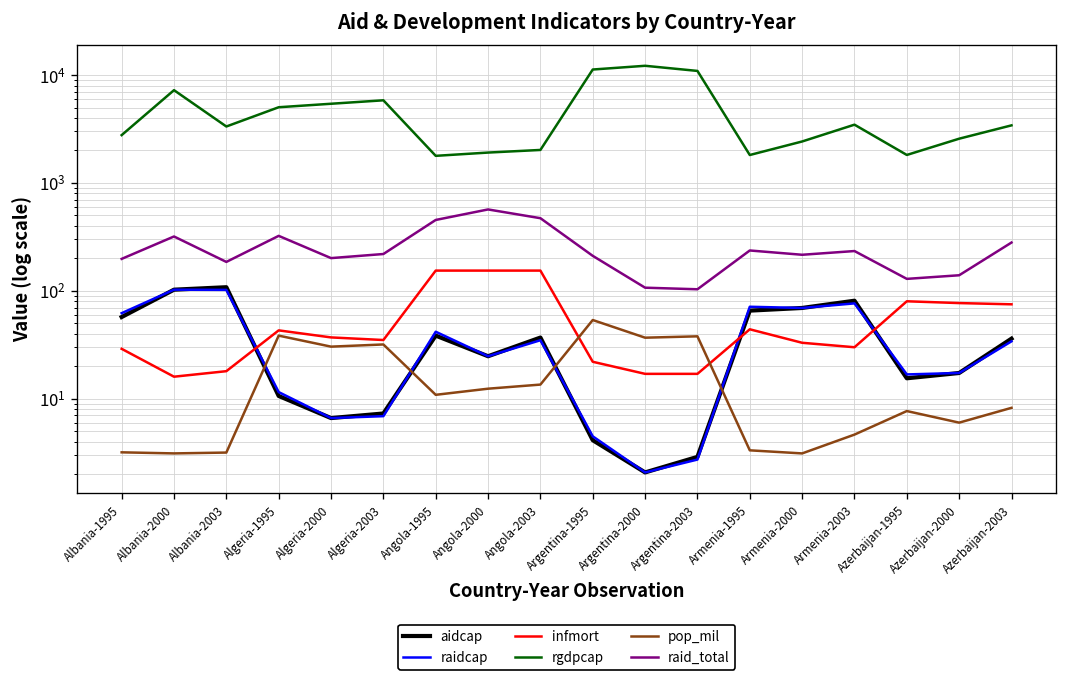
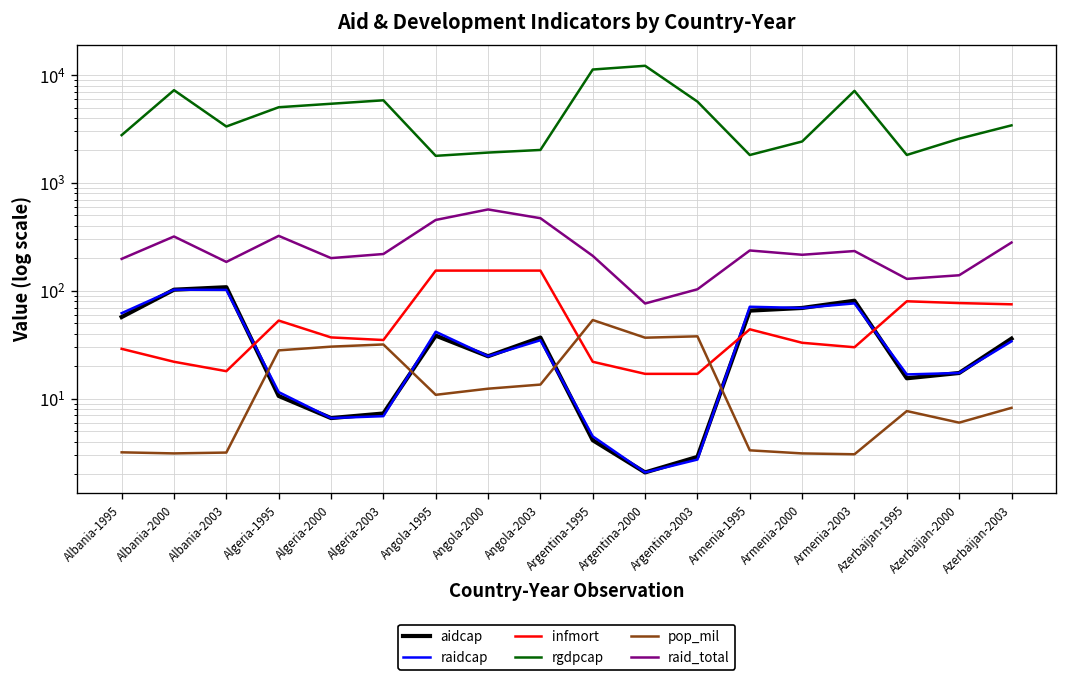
infmort, Albania-2000: 16 -> 22
infmort, Algeria-1995: 40 -> 50
pop_mil, Algeria-1995: 38 -> 28
raid_total, Argentina-2000: 110 -> 80
rgdpcap, Argentina-2003: 11000 -> 6000
rgdpcap, Armenia-2003: 3500 -> 7000
pop_mil, Armenia-2003: 5 -> 3.1
